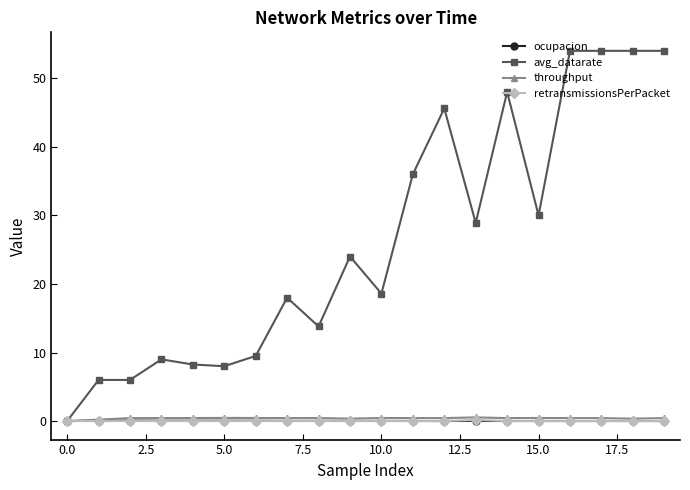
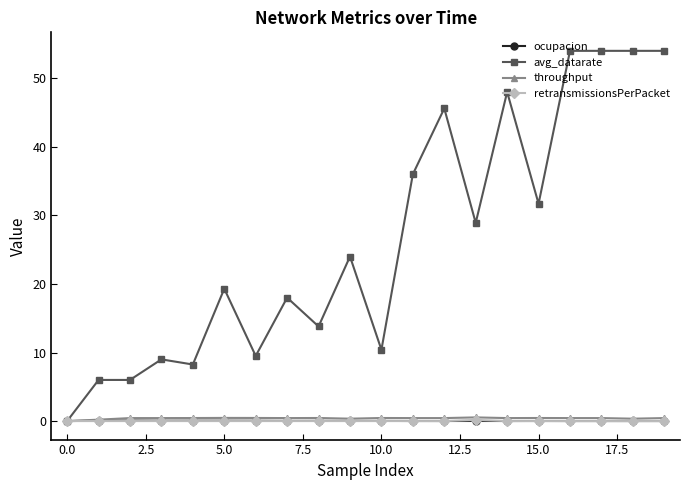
avg_datarate, 5.0: 8 -> 19
avg_datarate, 10.0: 19 -> 10
avg_datarate, 15.0: 30 -> 32
